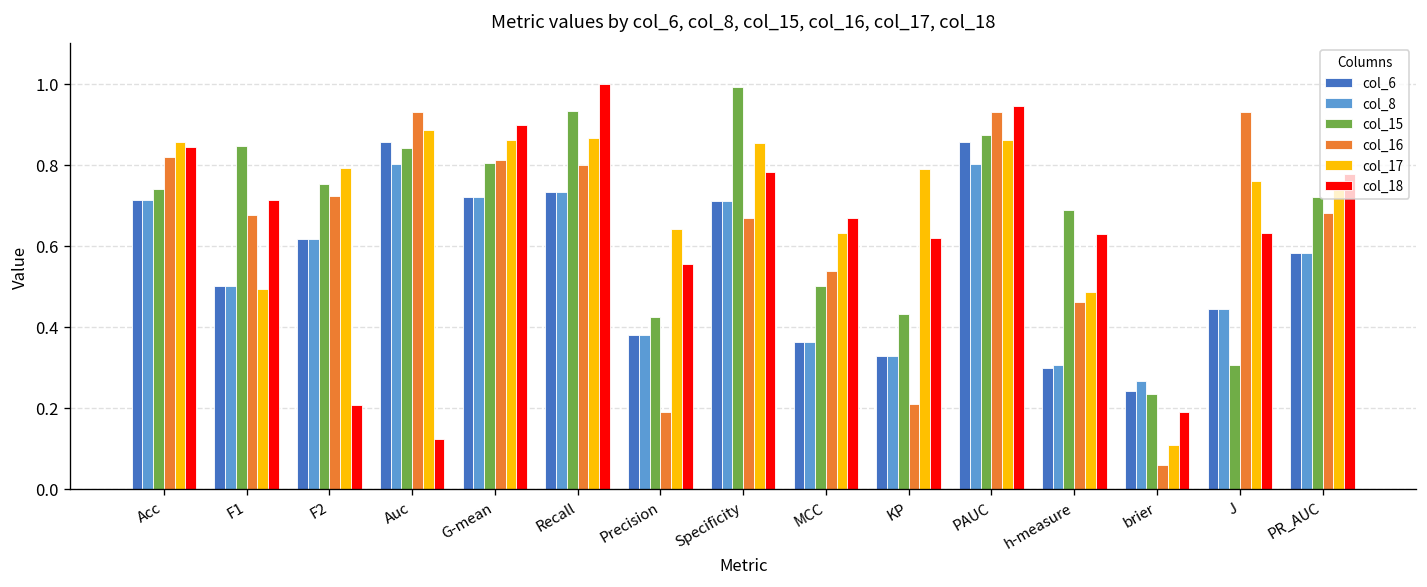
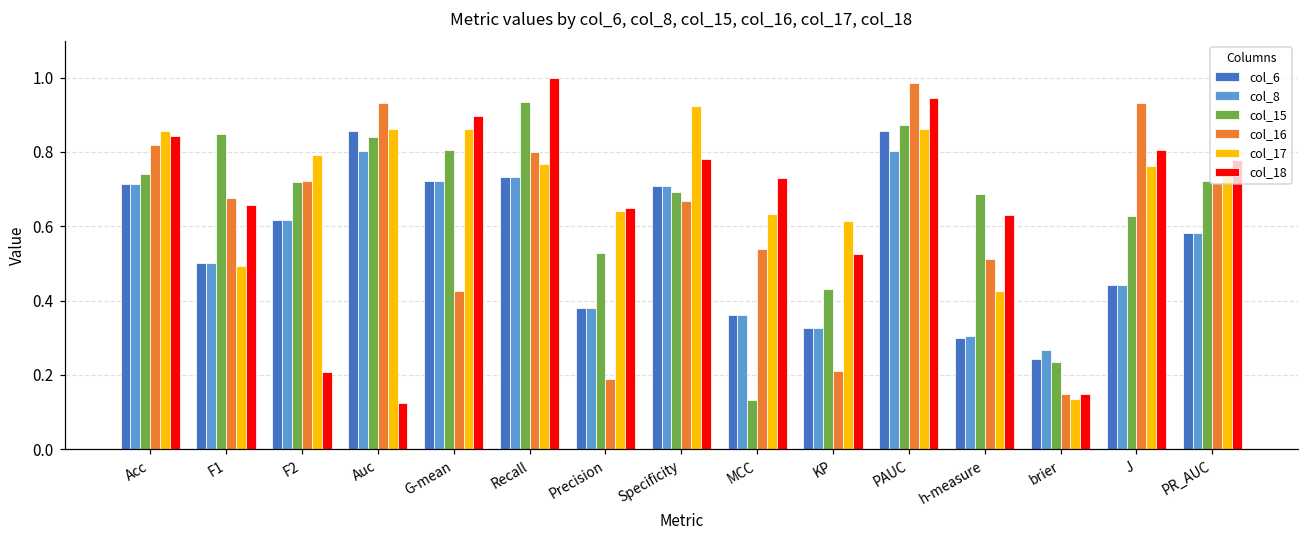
col_18, F1: 0.71 -> 0.66
col_15, F2: 0.75 -> 0.72
col_17, Auc: 0.89 -> 0.86
col_16, G-mean: 0.81 -> 0.43
col_17, Recall: 0.87 -> 0.77
col_15, Precision: 0.42 -> 0.53
col_18, Precision: 0.56 -> 0.65
col_15, Specificity: 0.99 -> 0.69
col_17, Specificity: 0.85 -> 0.92
col_15, MCC: 0.50 -> 0.13
col_18, MCC: 0.67 -> 0.73
col_17, KP: 0.79 -> 0.61
col_18, KP: 0.62 -> 0.52
col_16, PAUC: 0.93 -> 0.99
col_16, h-measure: 0.46 -> 0.51
col_17, h-measure: 0.49 -> 0.43
col_16, brier: 0.06 -> 0.15
col_17, brier: 0.11 -> 0.13
col_18, brier: 0.19 -> 0.15
col_15, J: 0.30 -> 0.63
col_18, J: 0.63 -> 0.81
col_16, PR_AUC: 0.68 -> 0.72
